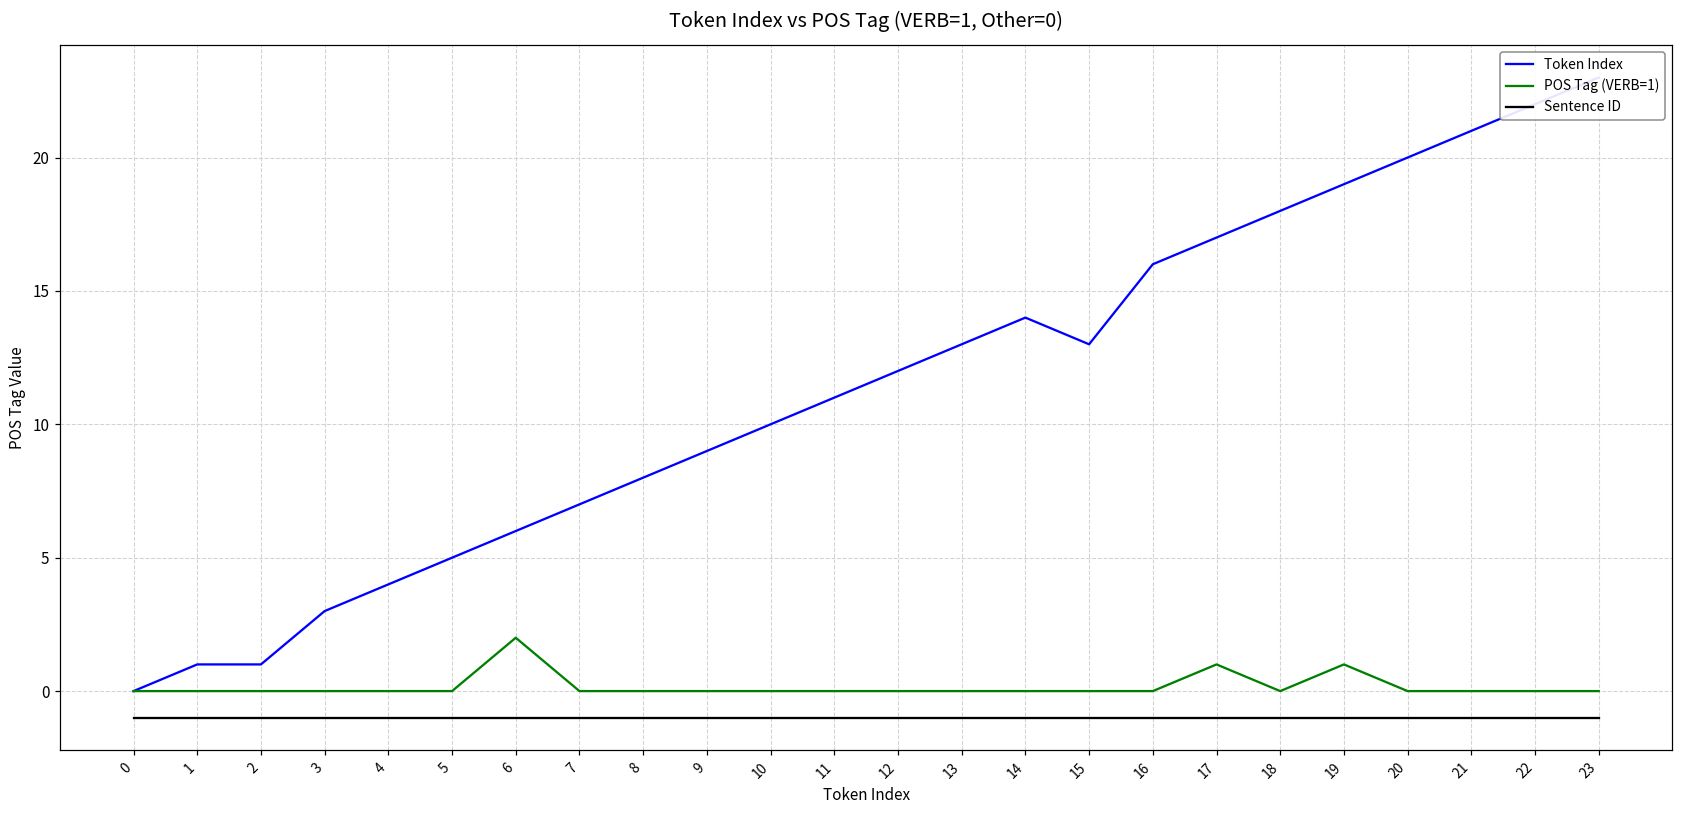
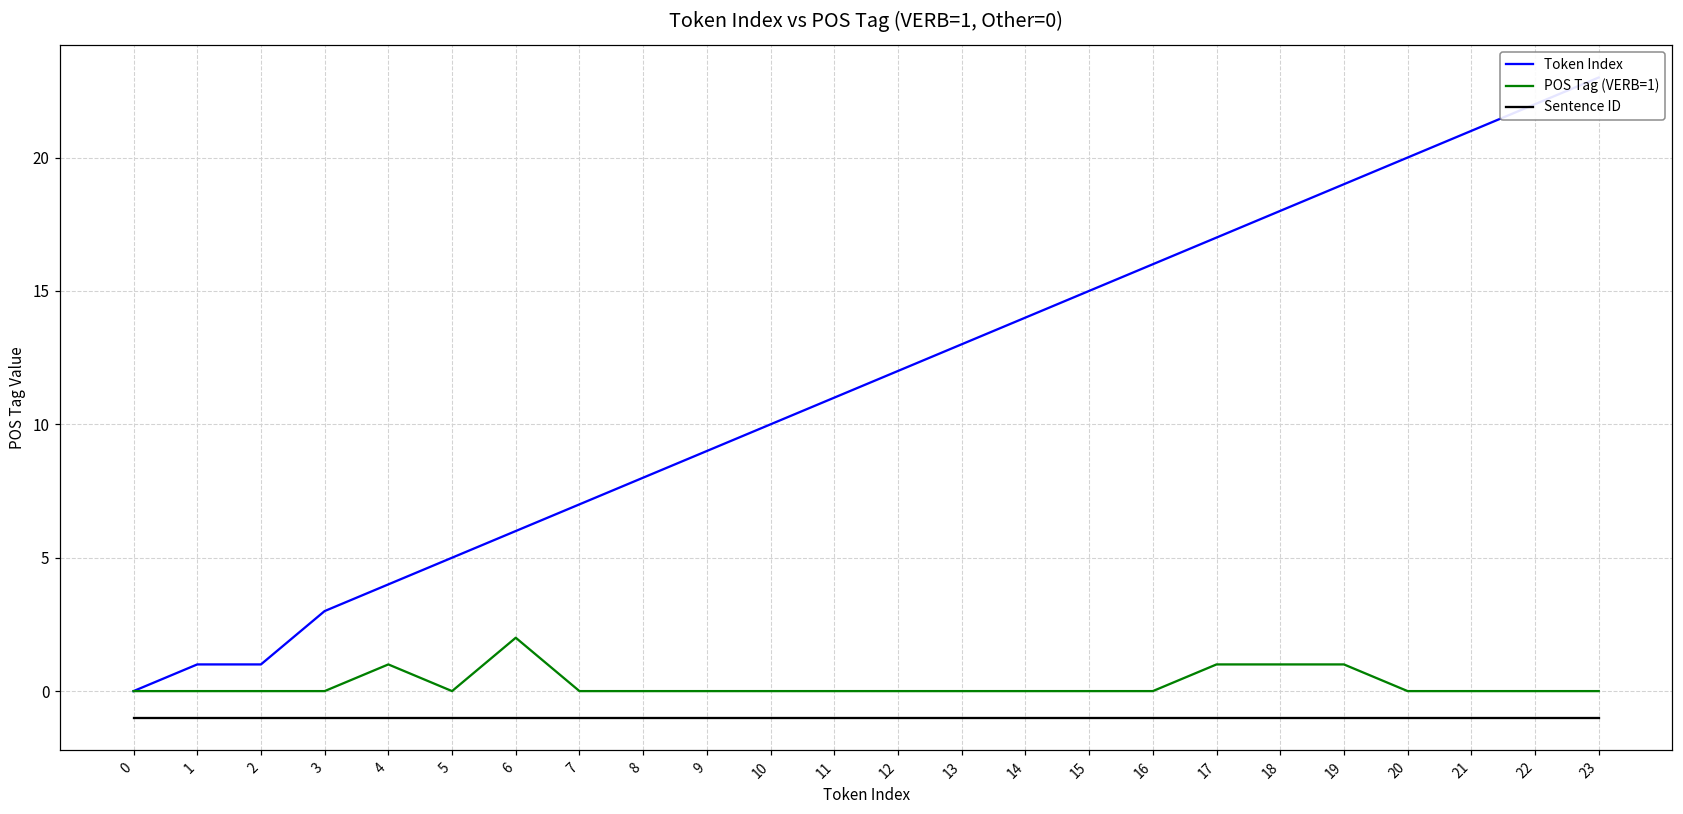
POS Tag (VERB=1), 4: 0 -> 1
Token Index, 15: 13 -> 15
POS Tag (VERB=1), 18: 0 -> 1
